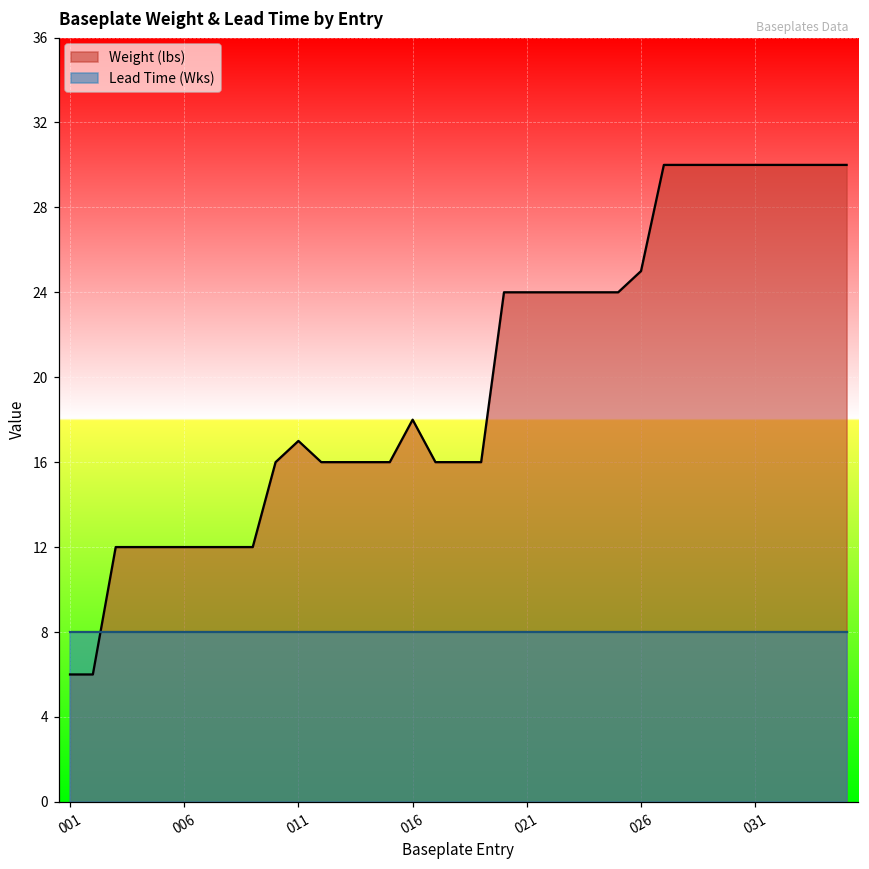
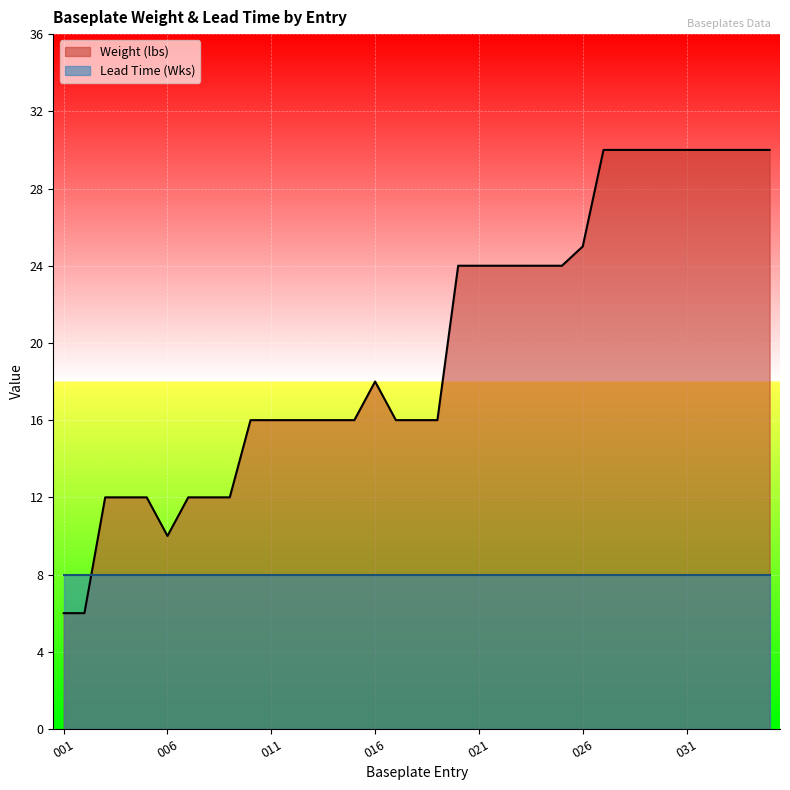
Weight (lbs), 006: 12 -> 10
Weight (lbs), 011: 17 -> 16
